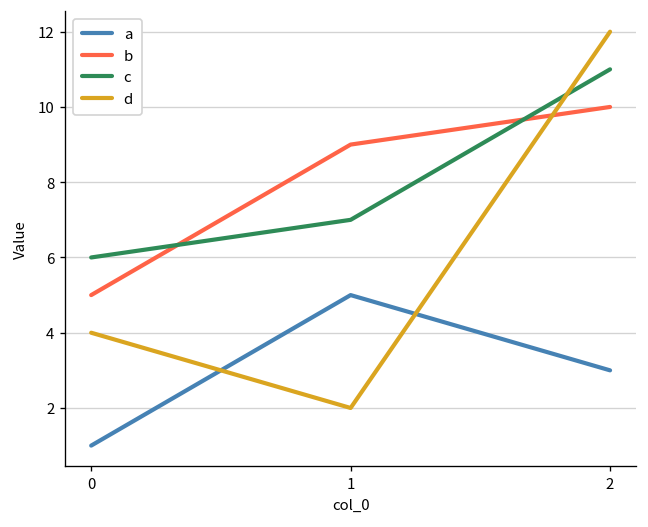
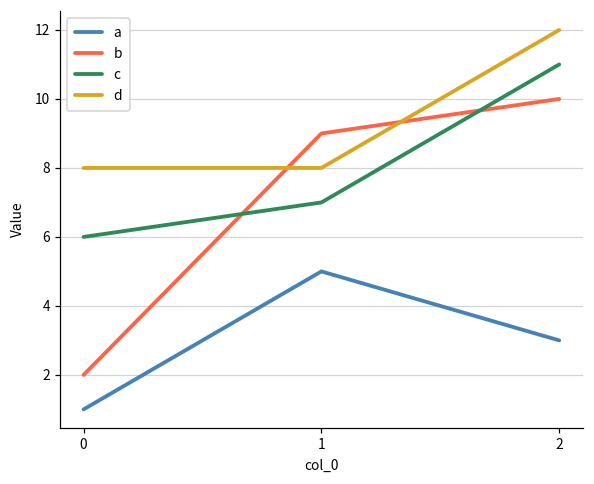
b, 0: 5 -> 2
d, 0: 4 -> 8
d, 1: 2 -> 8
